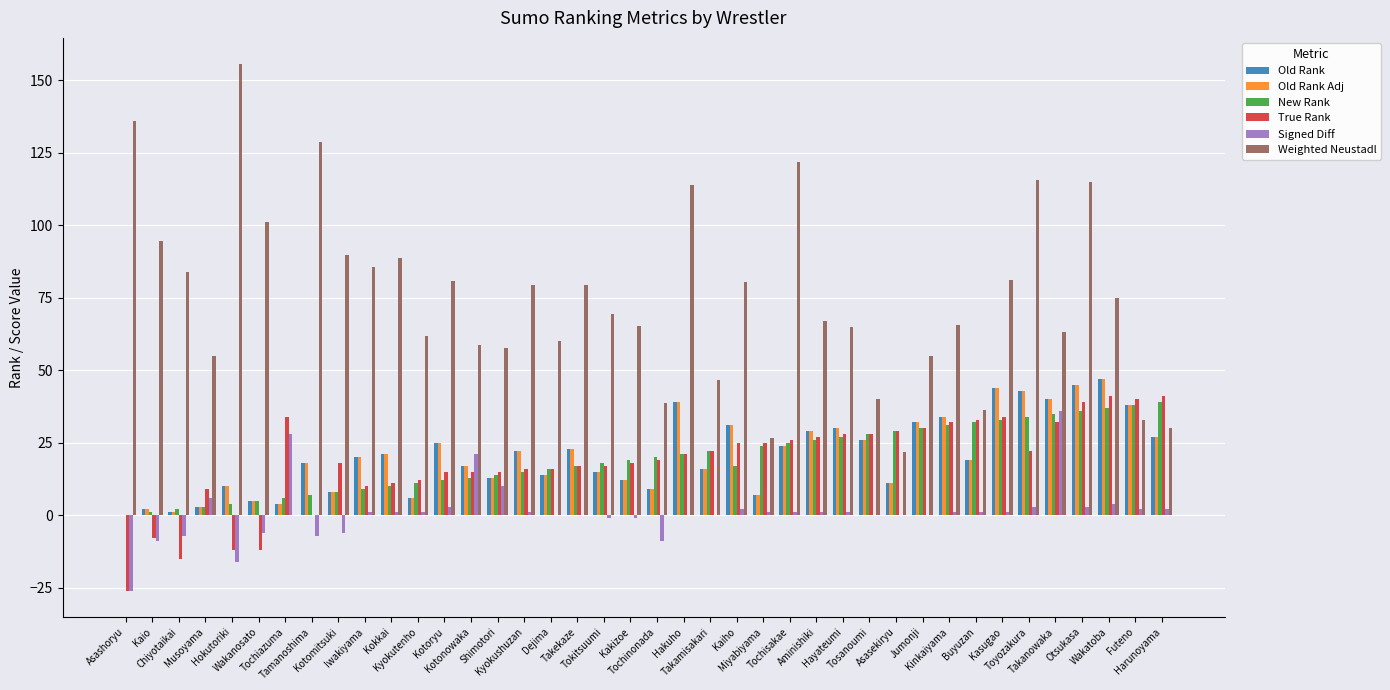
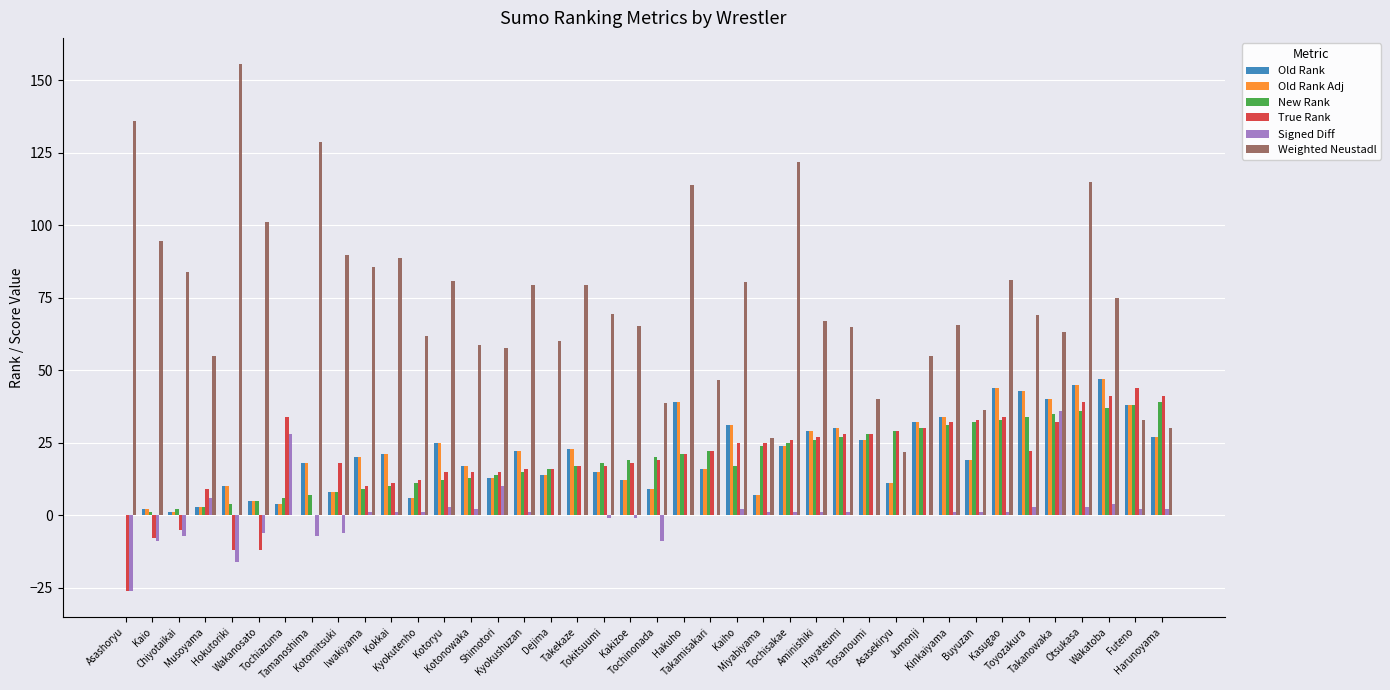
True Rank, Chiyotaikai: -15 -> -5
Signed Diff, Kotonowaka: 21 -> 2
Weighted Neustadl, Toyozakura: 116 -> 69
True Rank, Futeno: 40 -> 44
